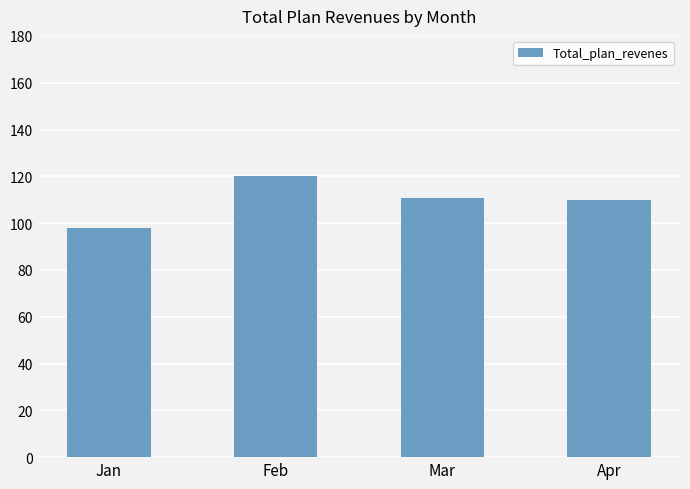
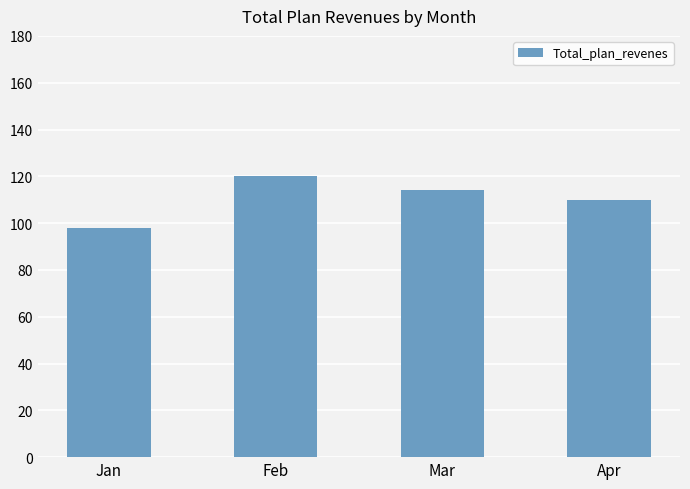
Mar: 111 -> 114
